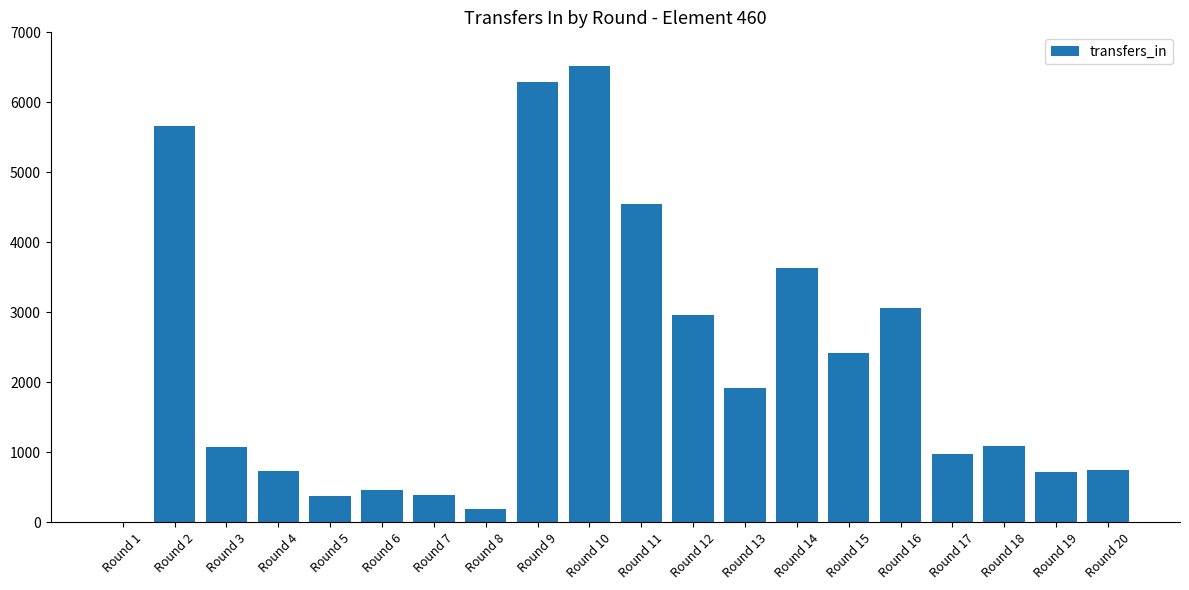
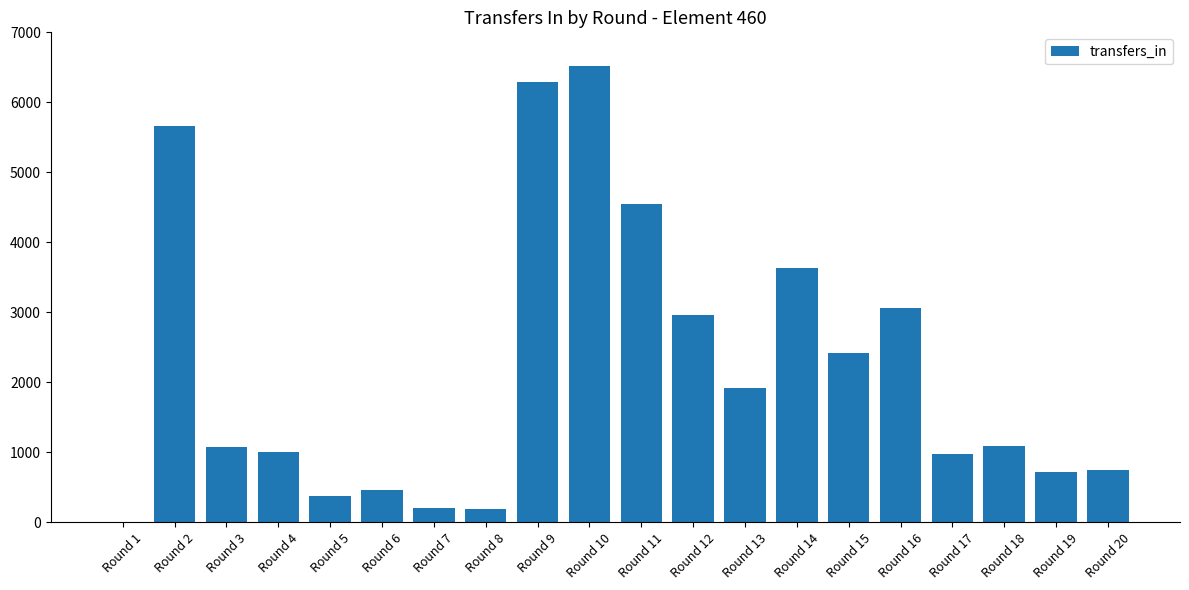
Round 4: 700 -> 1000
Round 7: 400 -> 200
